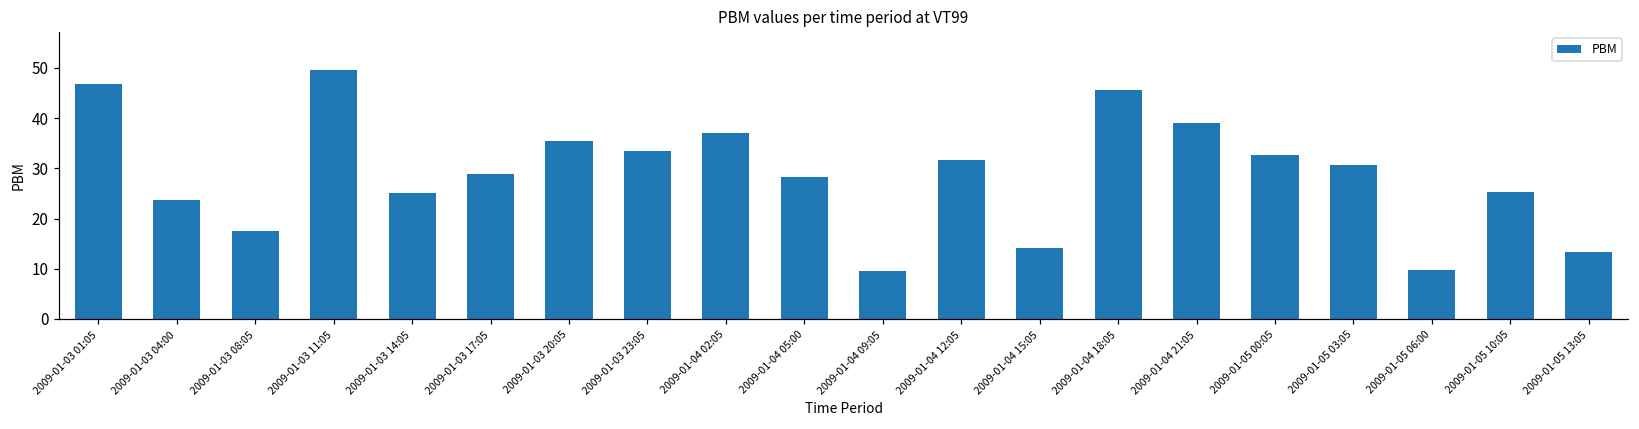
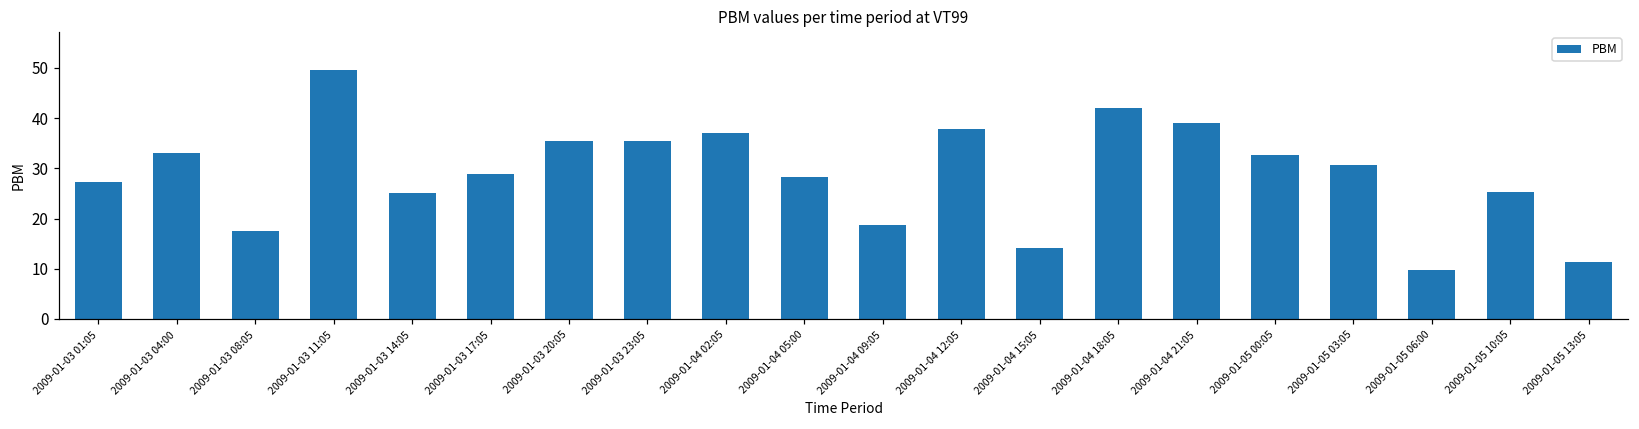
2009-01-03 01:05: 47 -> 27
2009-01-03 04:00: 24 -> 33
2009-01-03 23:05: 33 -> 35
2009-01-04 09:05: 9 -> 19
2009-01-04 12:05: 32 -> 38
2009-01-04 18:05: 46 -> 42
2009-01-05 13:05: 13 -> 11
